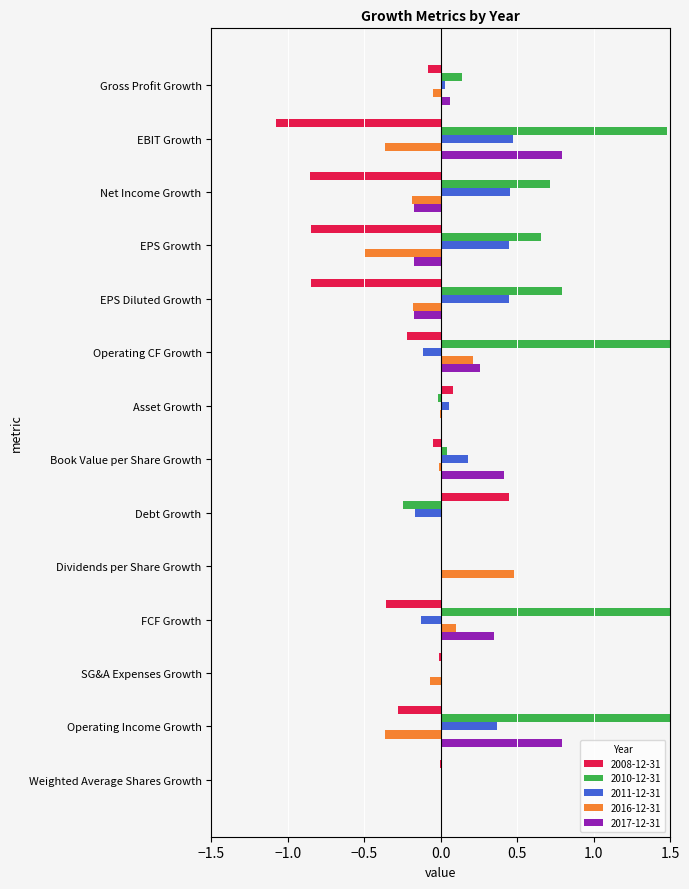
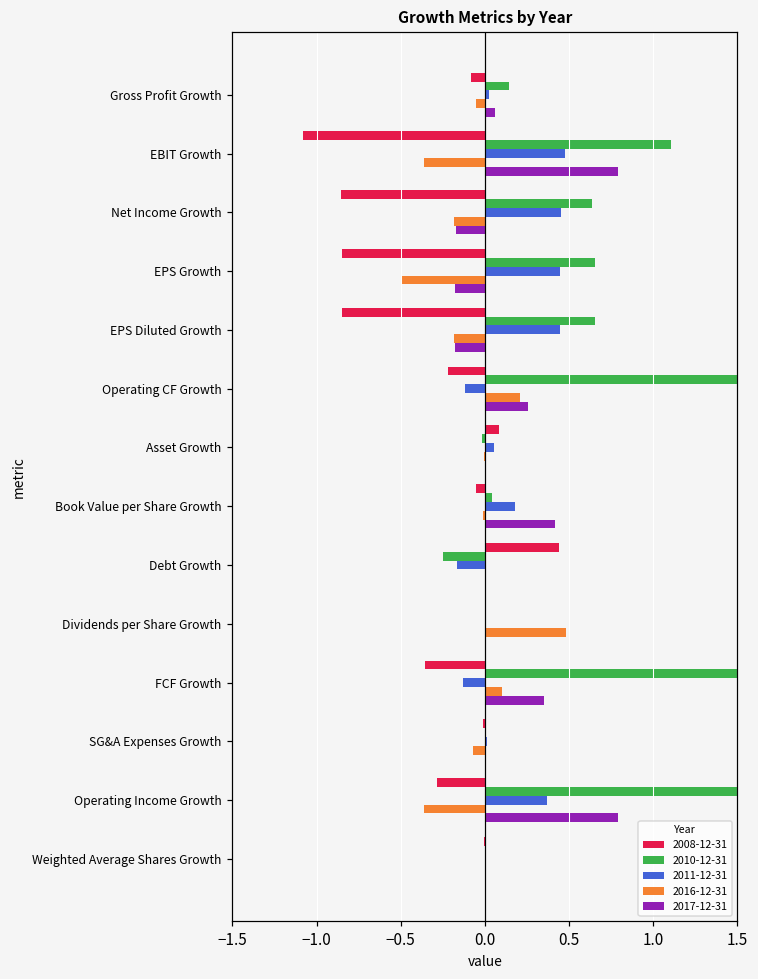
2010-12-31, EBIT Growth: 1.48 -> 1.11
2010-12-31, Net Income Growth: 0.71 -> 0.64
2010-12-31, EPS Diluted Growth: 0.79 -> 0.65
